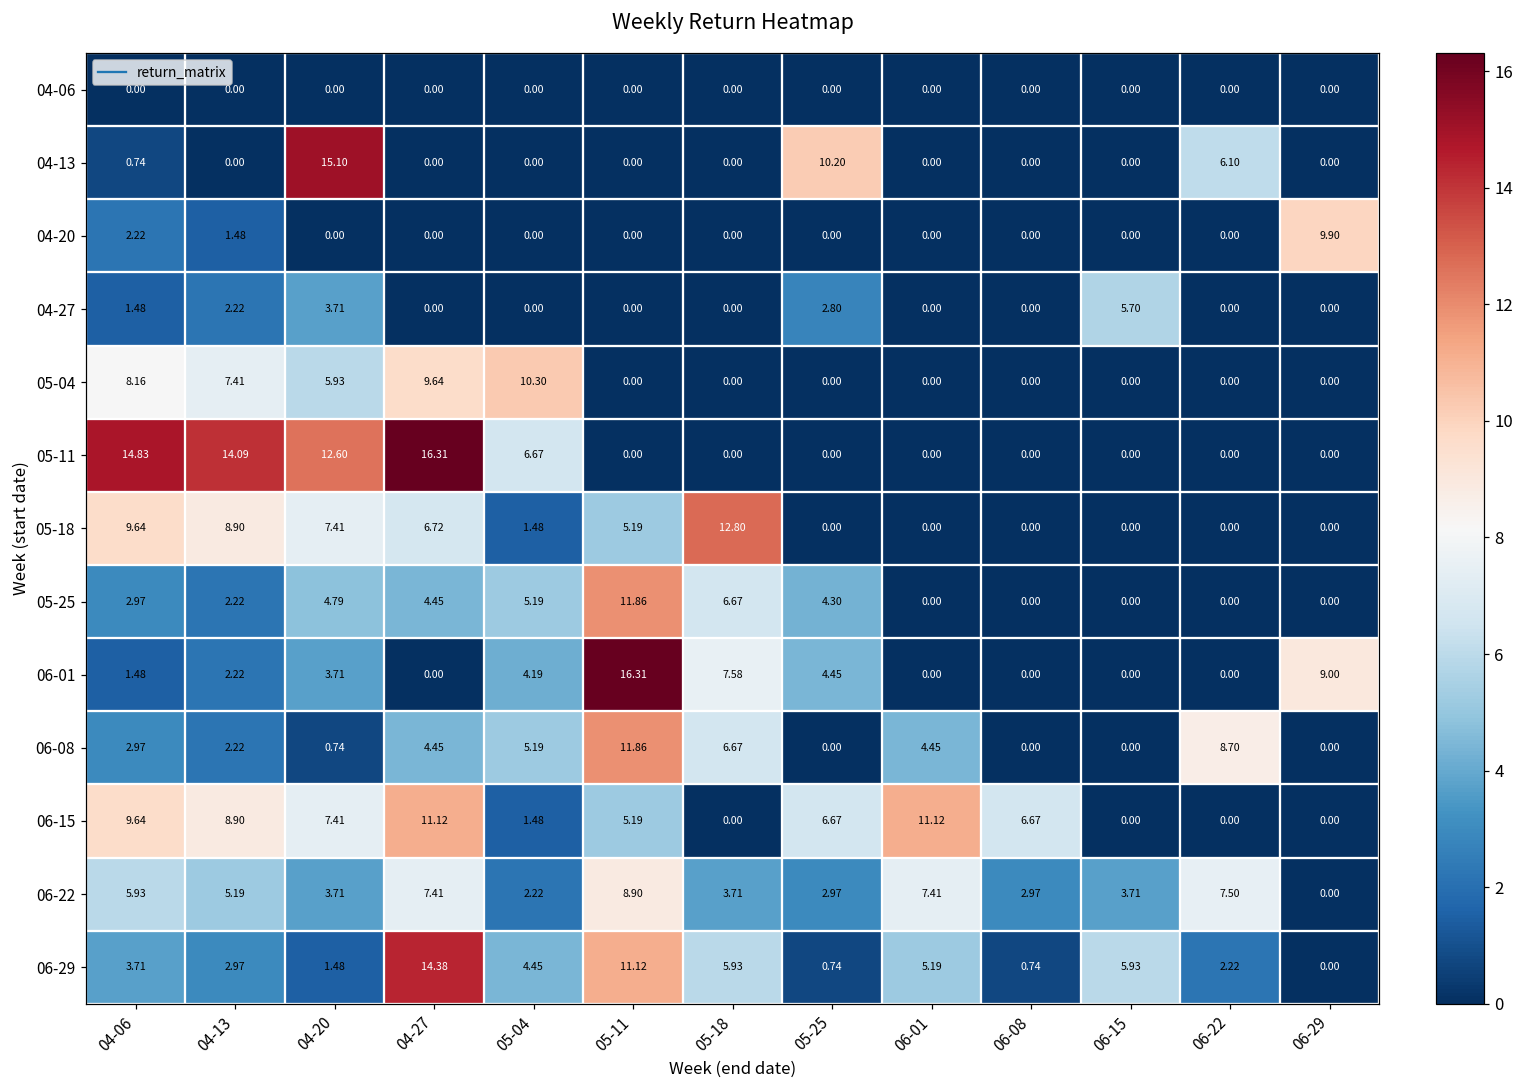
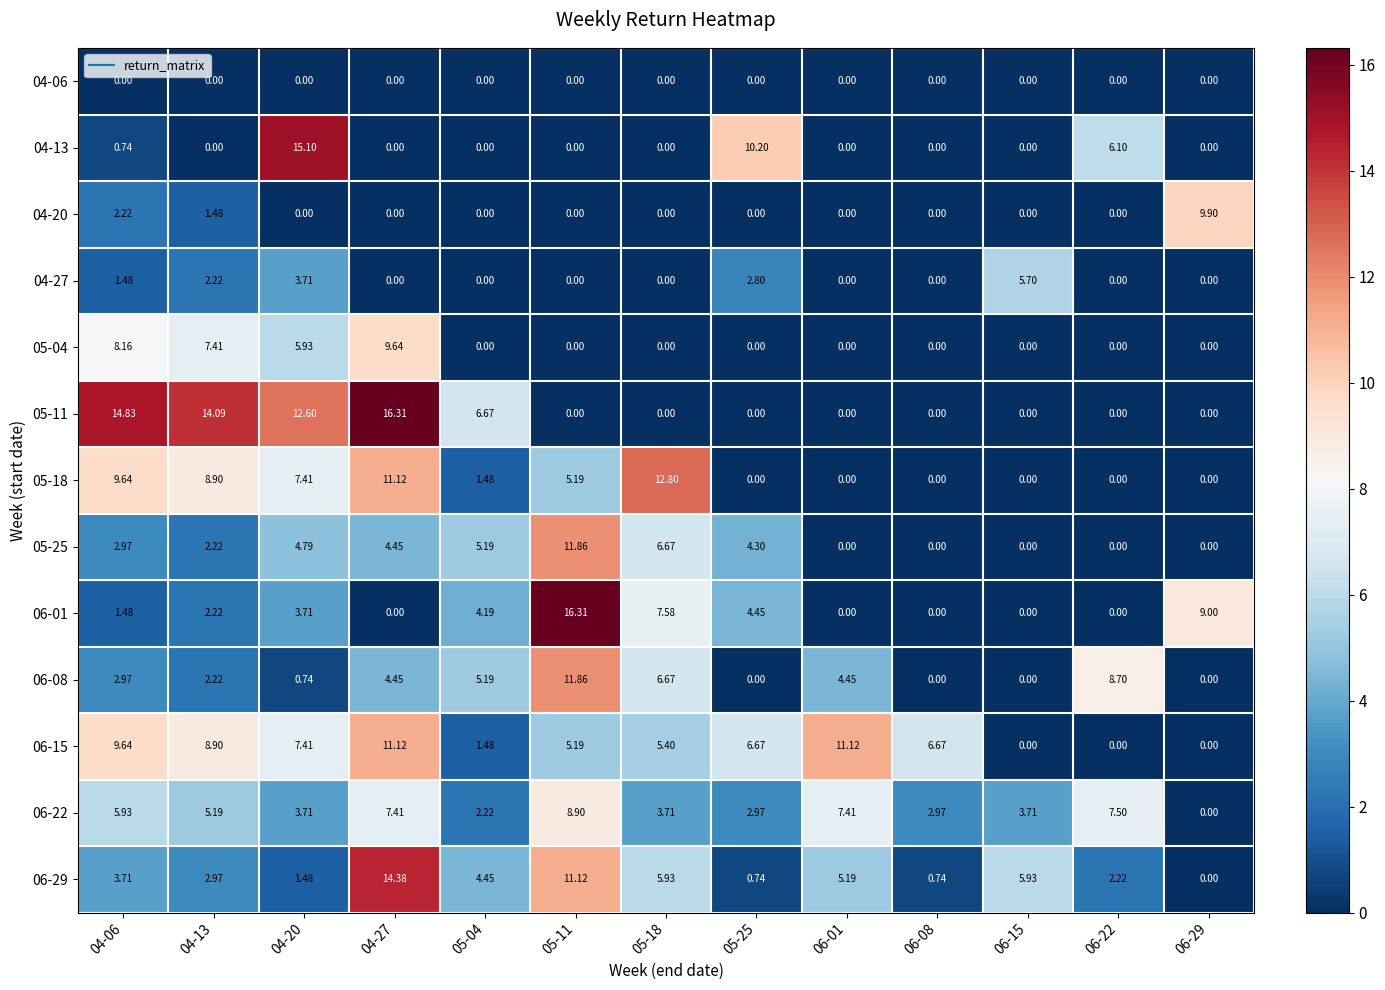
05-04, 05-04: 10.30 -> 0.00
05-18, 04-27: 6.72 -> 11.12
06-15, 05-18: 0.00 -> 5.40
